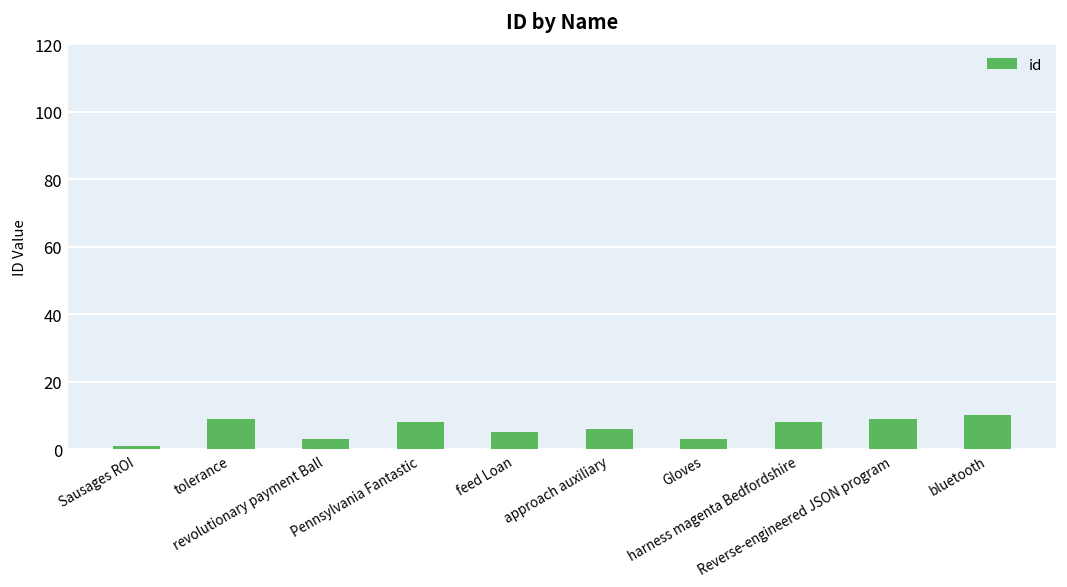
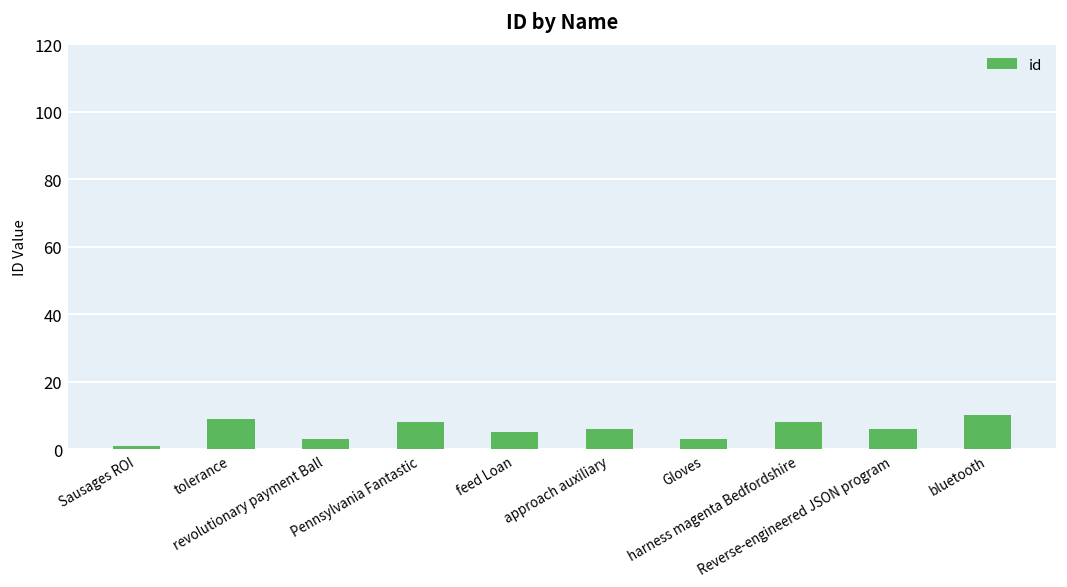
Reverse-engineered JSON program: 9 -> 6
